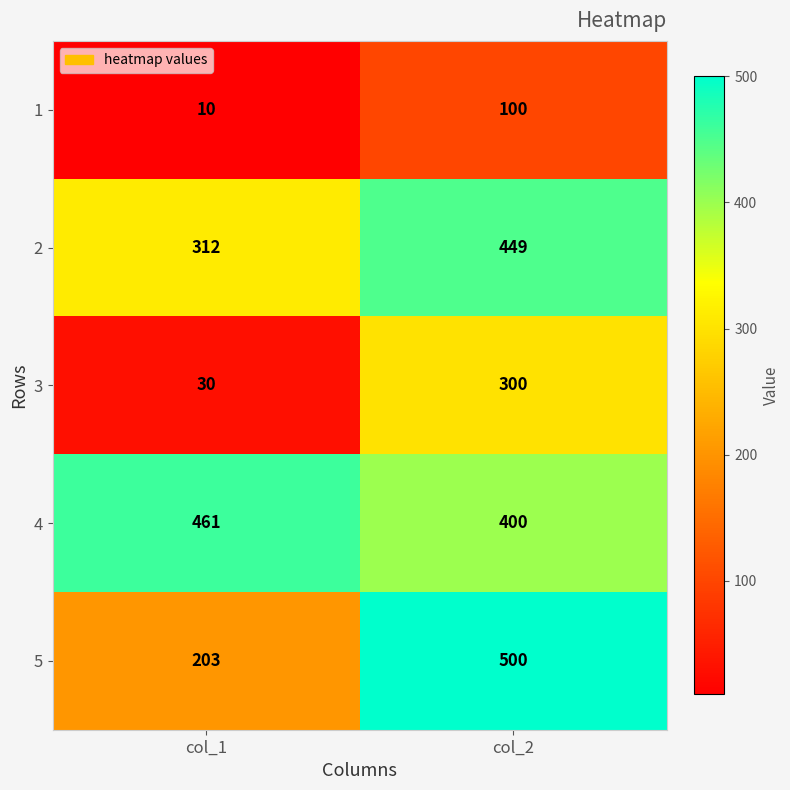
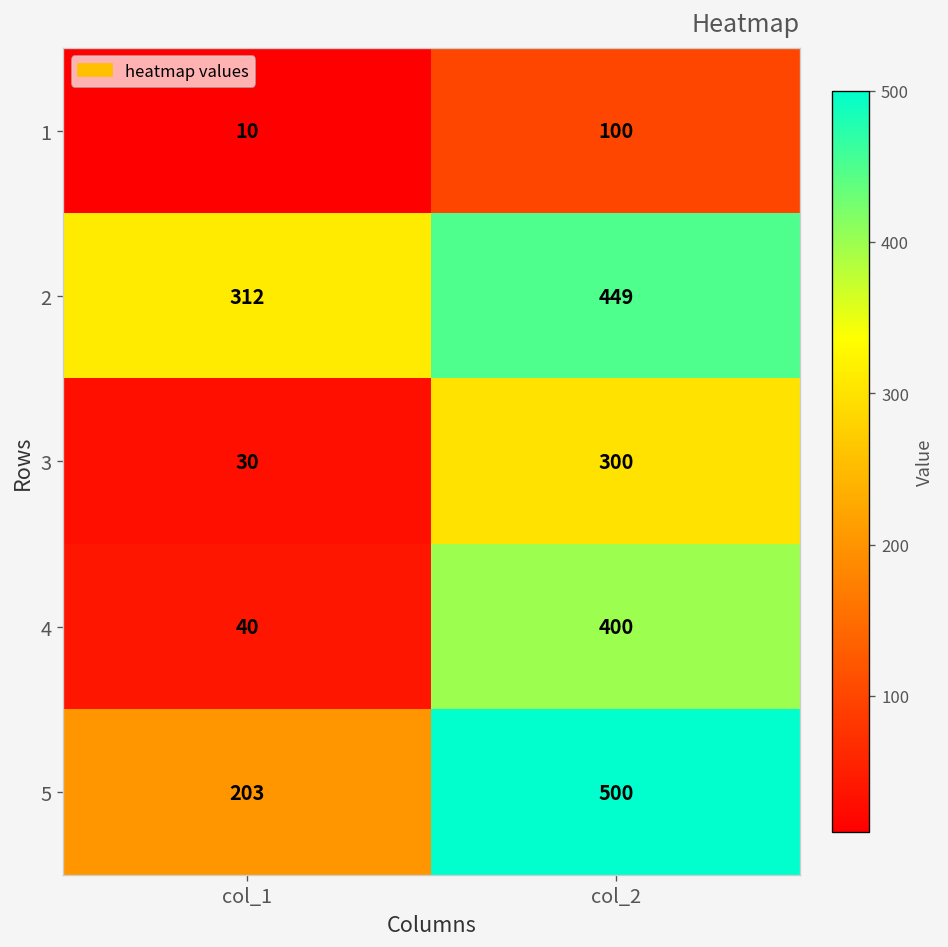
4, col_1: 461 -> 40
